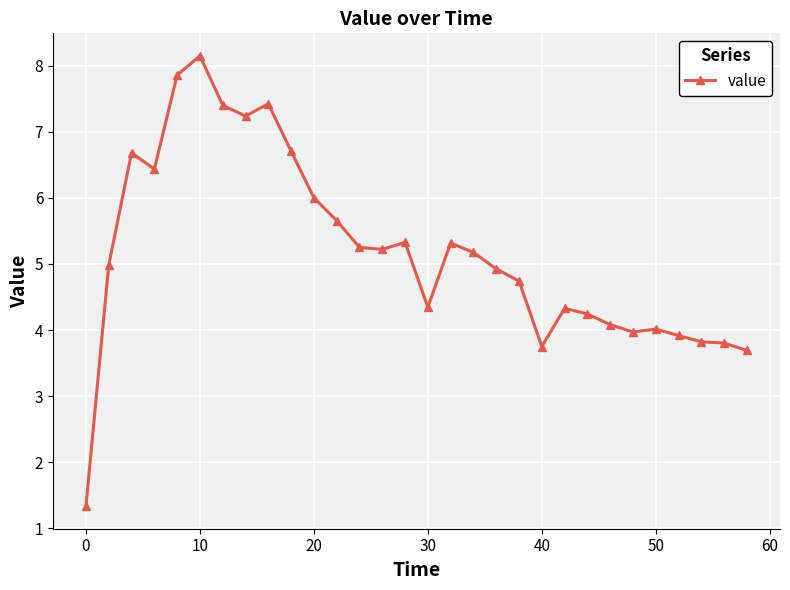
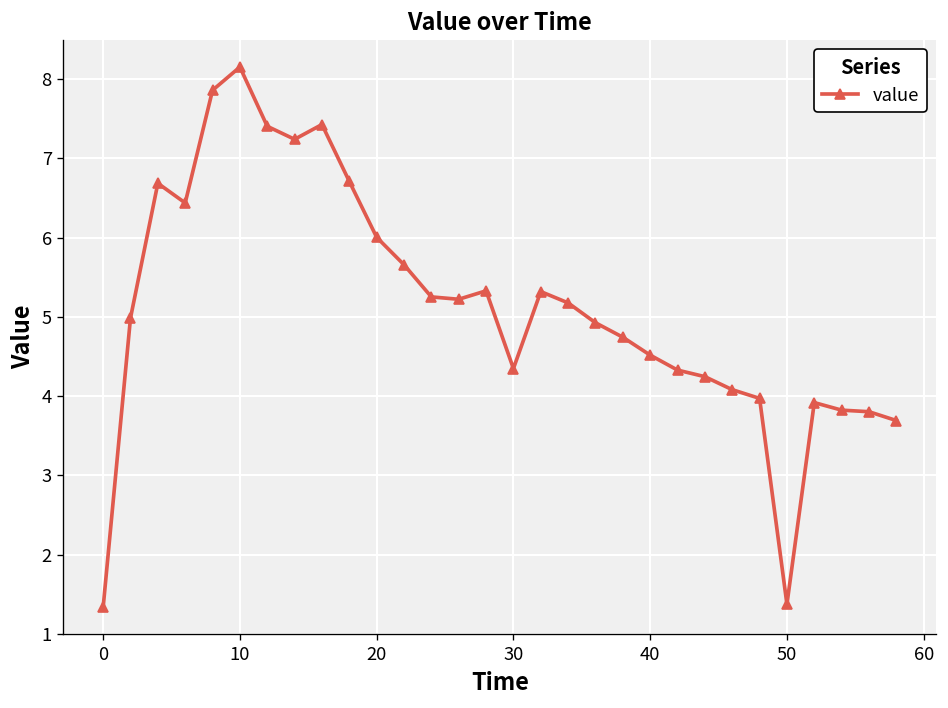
40: 3.8 -> 4.5
50: 4.0 -> 1.4
